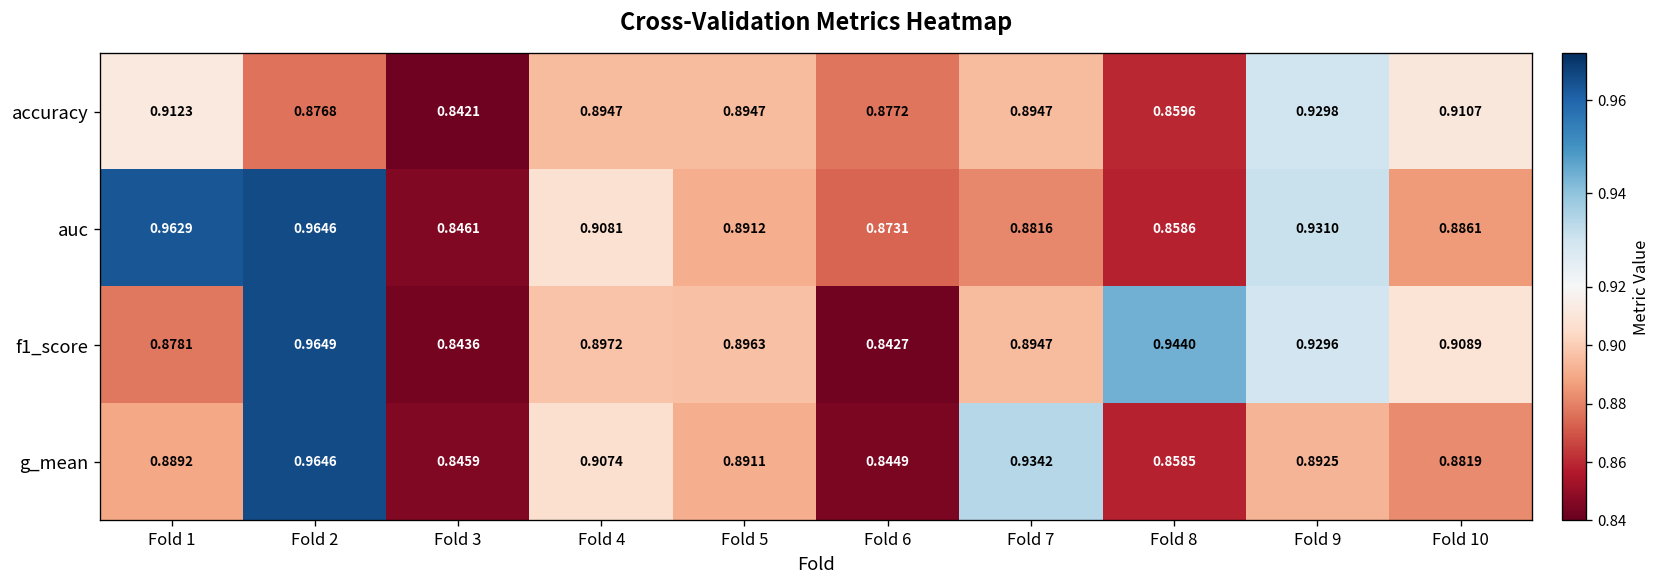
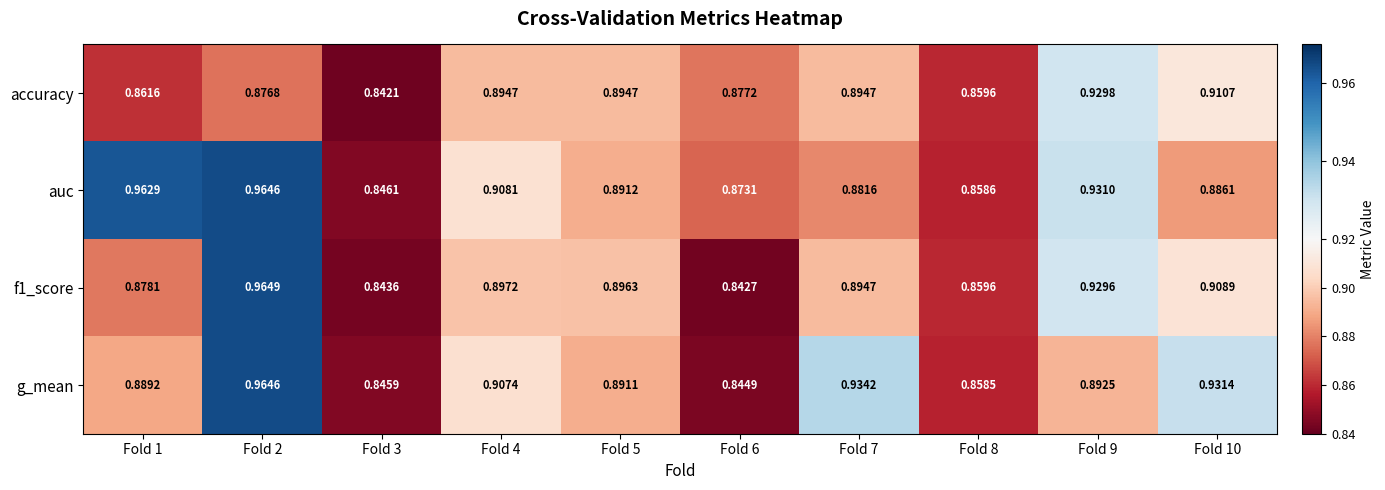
accuracy, Fold 1: 0.9123 -> 0.8616
f1_score, Fold 8: 0.9440 -> 0.8596
g_mean, Fold 10: 0.8819 -> 0.9314
